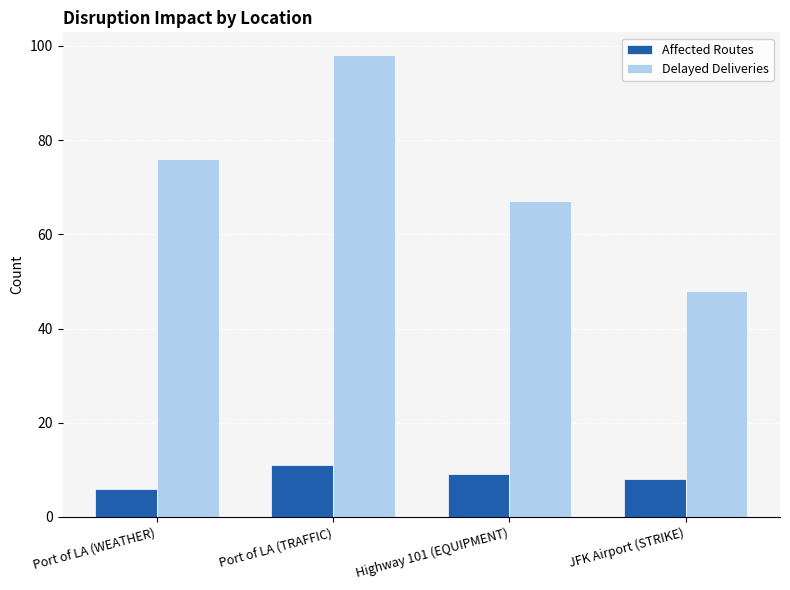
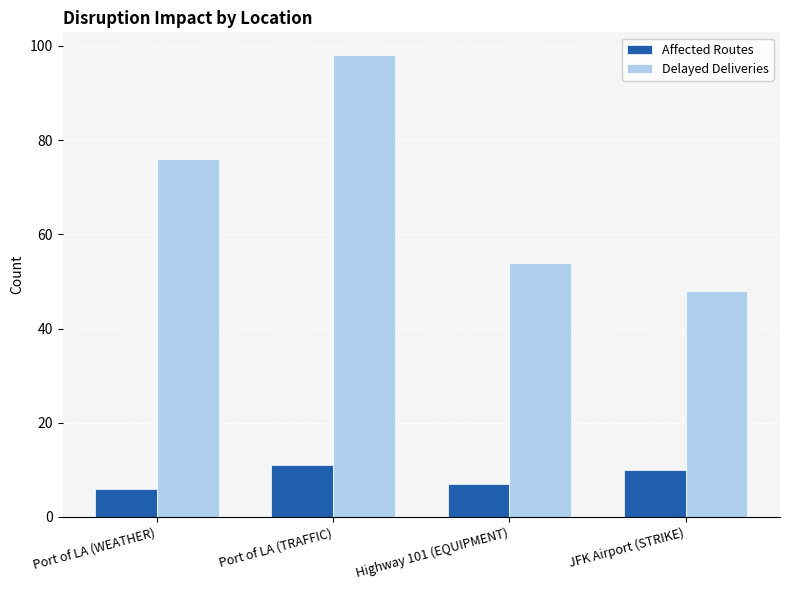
Affected Routes, Highway 101 (EQUIPMENT): 9 -> 7
Delayed Deliveries, Highway 101 (EQUIPMENT): 67 -> 54
Affected Routes, JFK Airport (STRIKE): 8 -> 10
